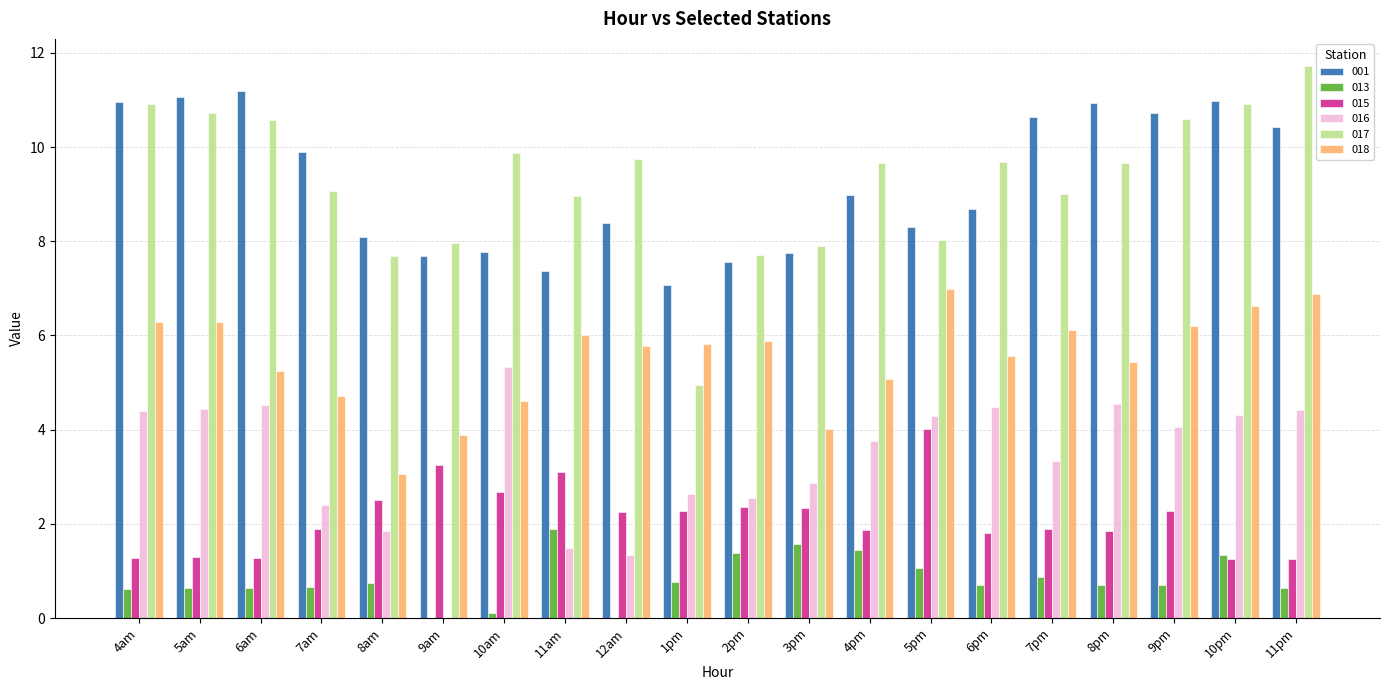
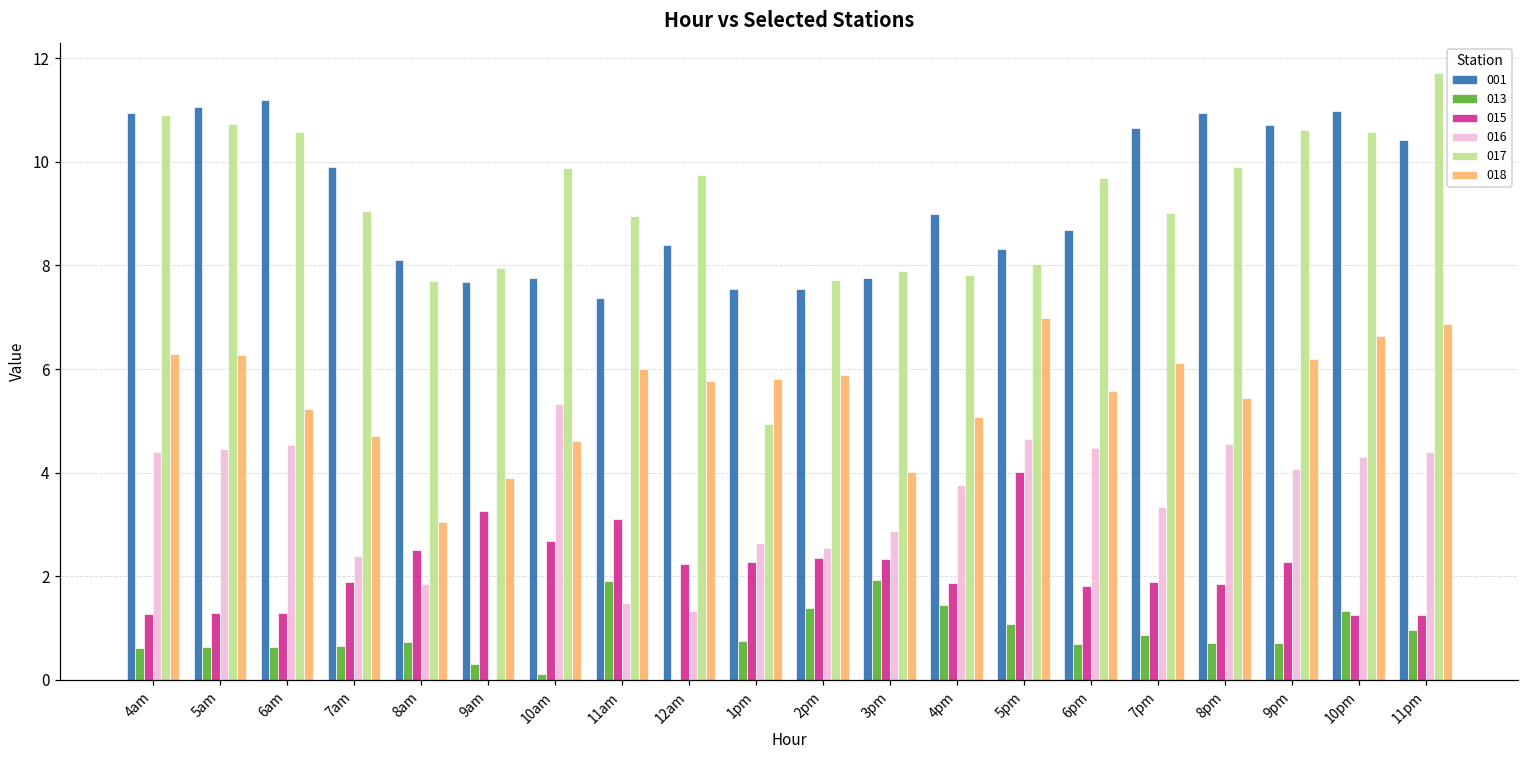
013, 9am: 0.0 -> 0.3
001, 1pm: 7.1 -> 7.5
013, 3pm: 1.6 -> 1.9
017, 4pm: 9.7 -> 7.8
016, 5pm: 4.3 -> 4.7
017, 8pm: 9.7 -> 9.9
017, 10pm: 10.9 -> 10.6
013, 11pm: 0.6 -> 1.0
